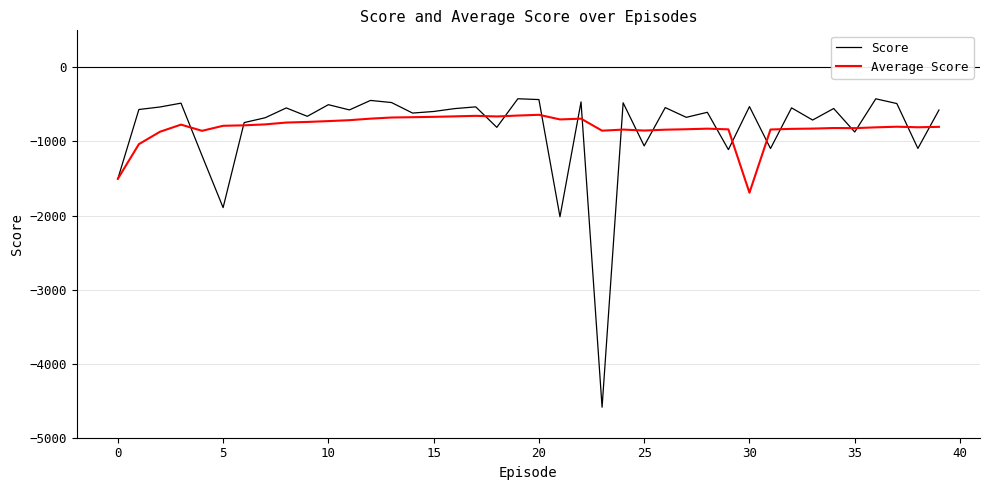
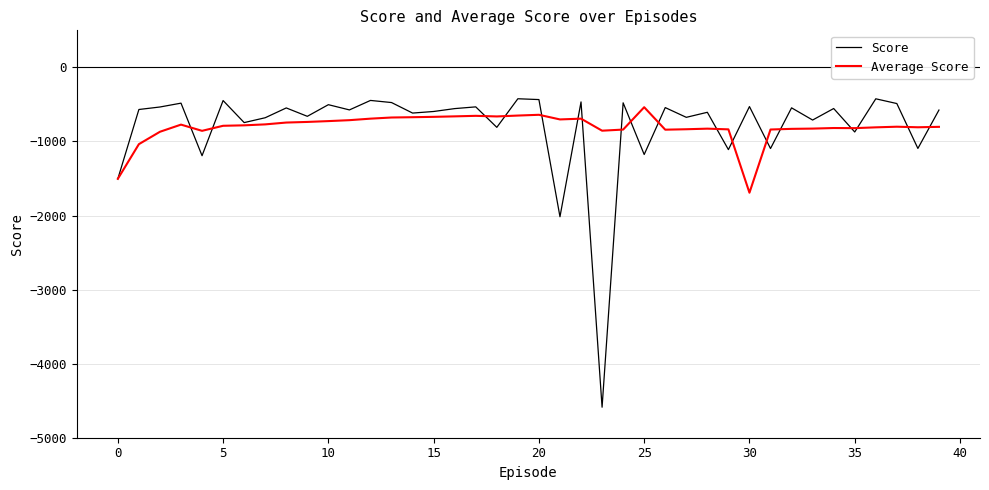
Score, 5: -1900 -> -400
Score, 25: -1100 -> -1200
Average Score, 25: -900 -> -500
